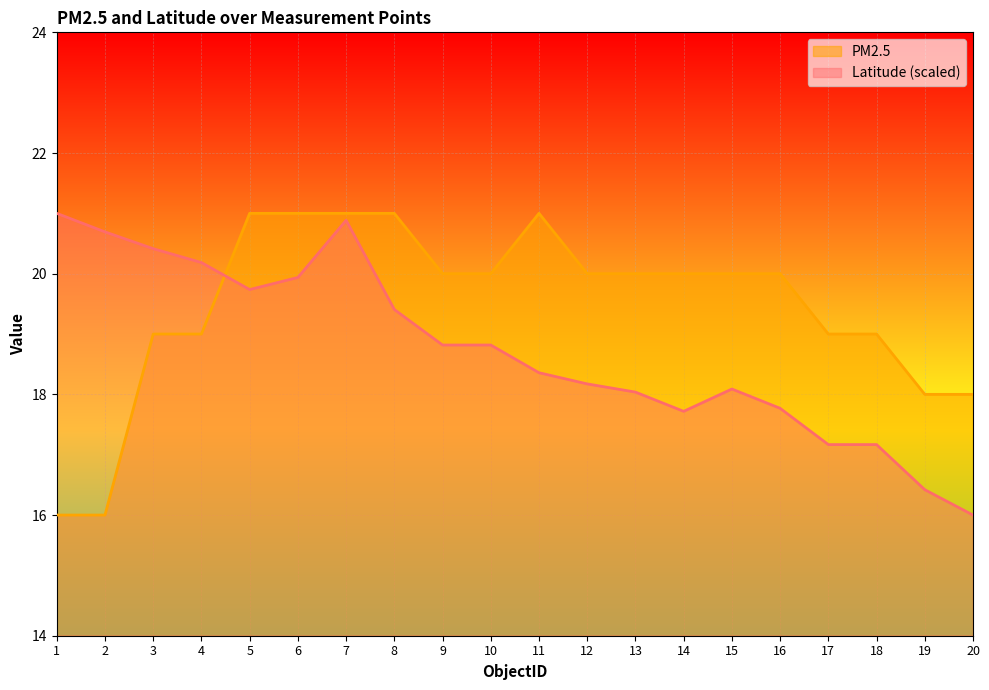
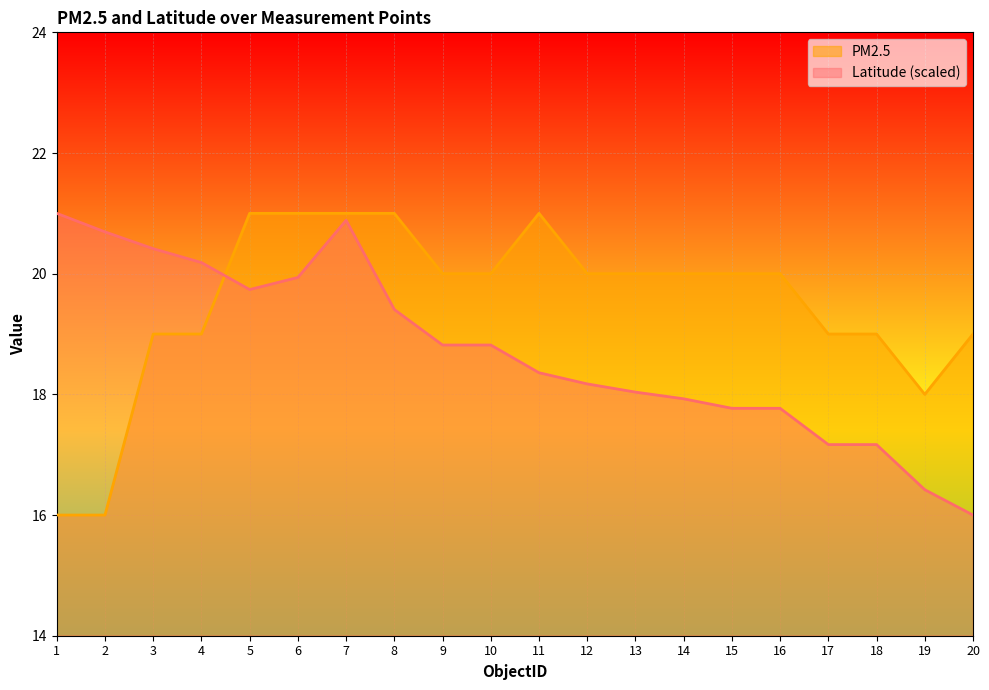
Latitude (scaled), 14: 17.7 -> 17.9
Latitude (scaled), 15: 18.1 -> 17.8
PM2.5, 20: 18 -> 19
